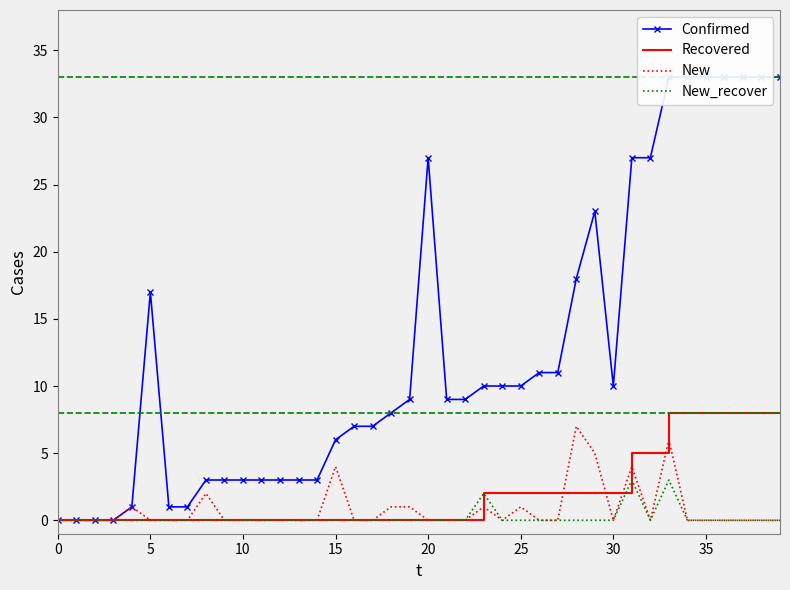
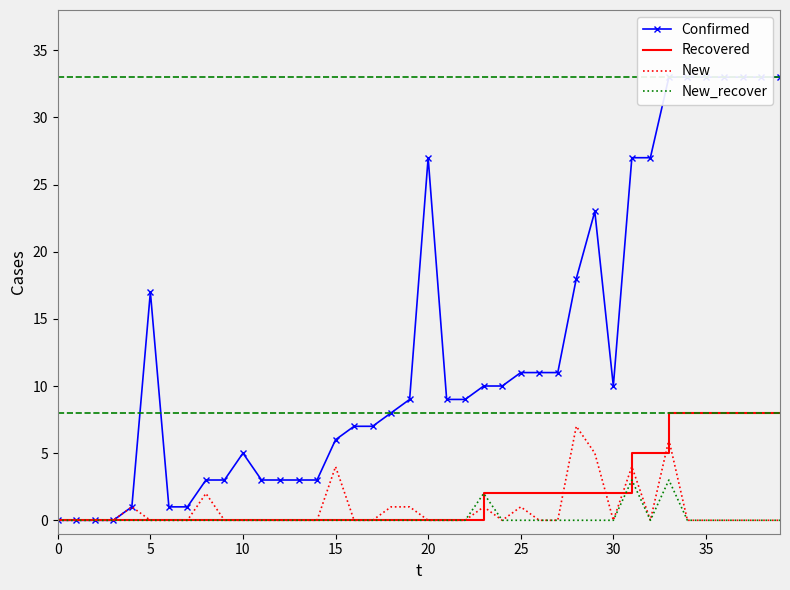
Confirmed, 10: 3 -> 5
Confirmed, 25: 10 -> 11
